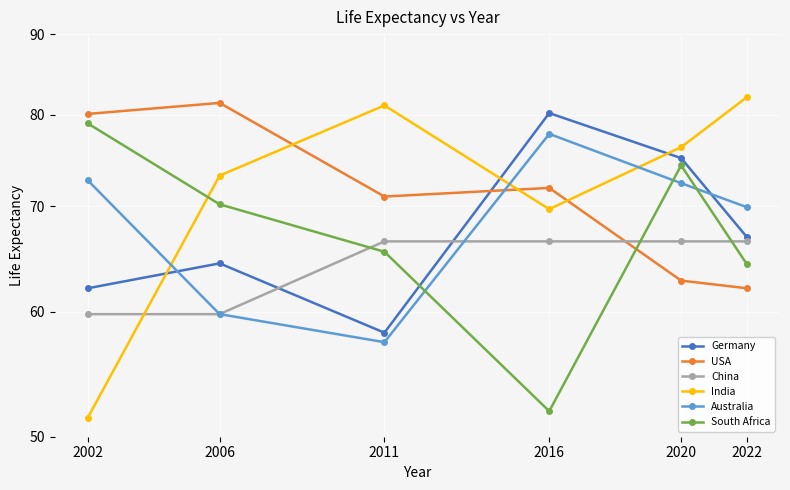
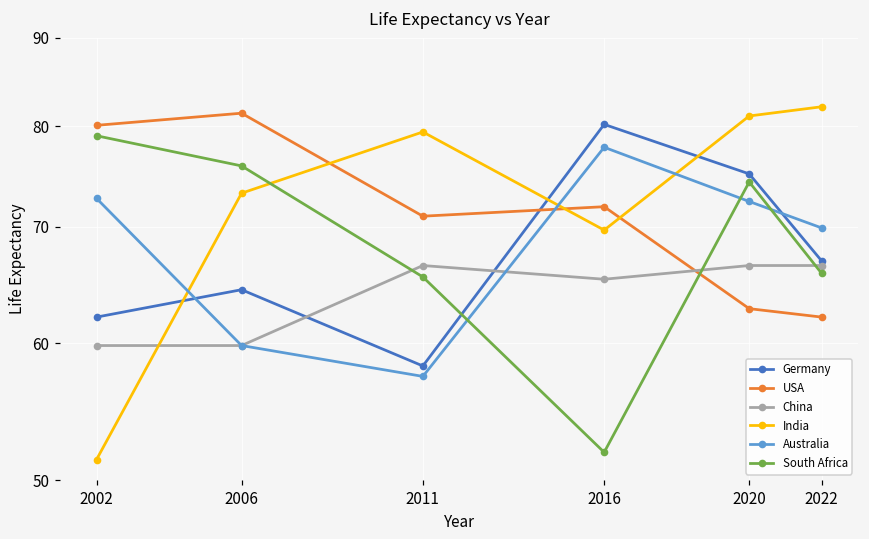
South Africa, 2006: 70 -> 76
India, 2011: 81 -> 79
China, 2016: 66.5 -> 65.3
India, 2020: 76 -> 81
South Africa, 2022: 64.3 -> 65.8
